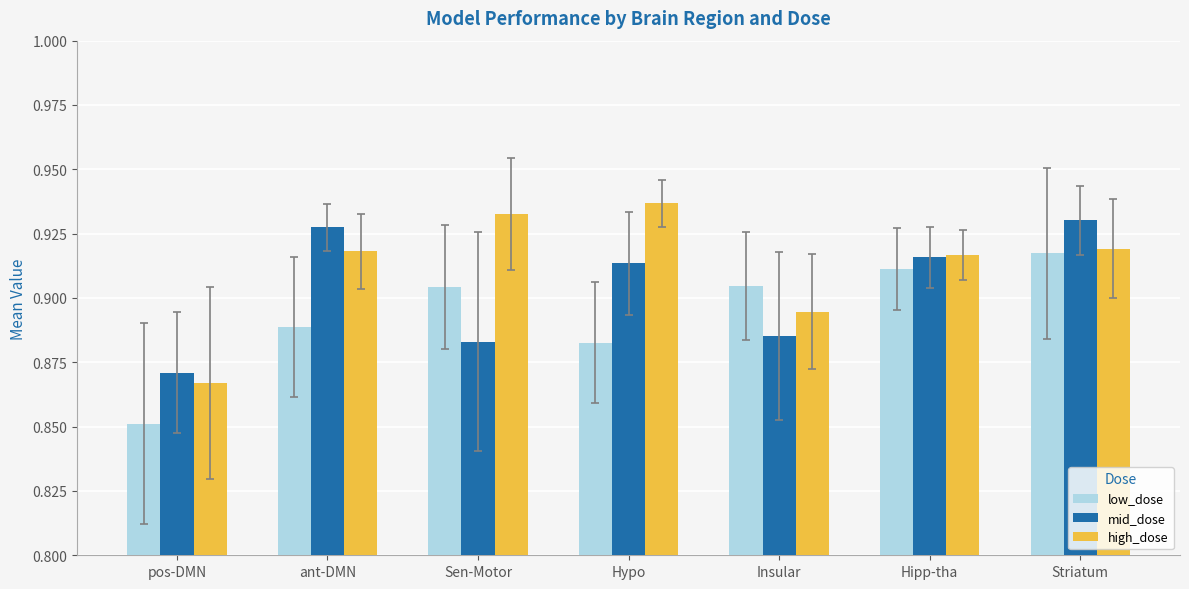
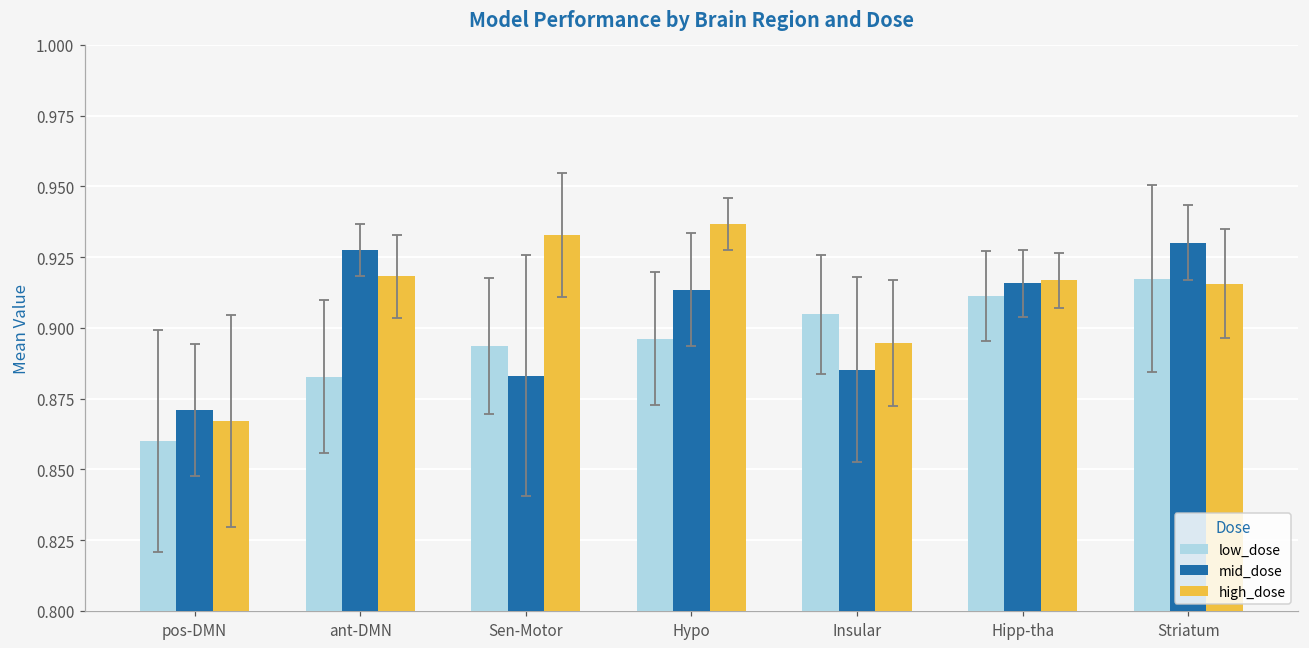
low_dose, pos-DMN: 0.851 -> 0.860
low_dose, ant-DMN: 0.889 -> 0.883
low_dose, Sen-Motor: 0.904 -> 0.894
low_dose, Hypo: 0.883 -> 0.896
high_dose, Striatum: 0.919 -> 0.916
